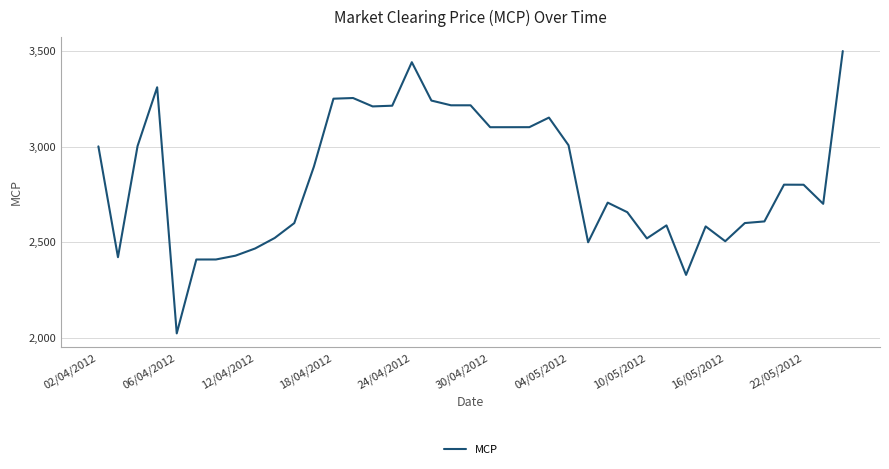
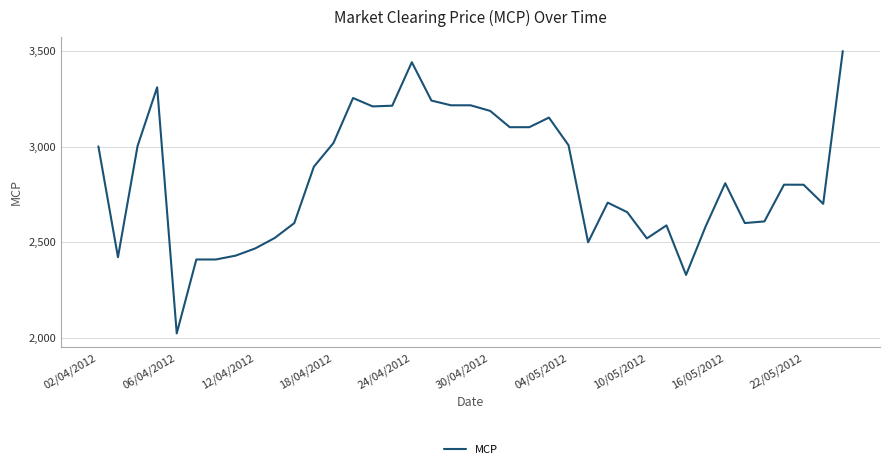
18/04/2012: 3,250 -> 3,020
30/04/2012: 3,100 -> 3,190
16/05/2012: 2,510 -> 2,810
